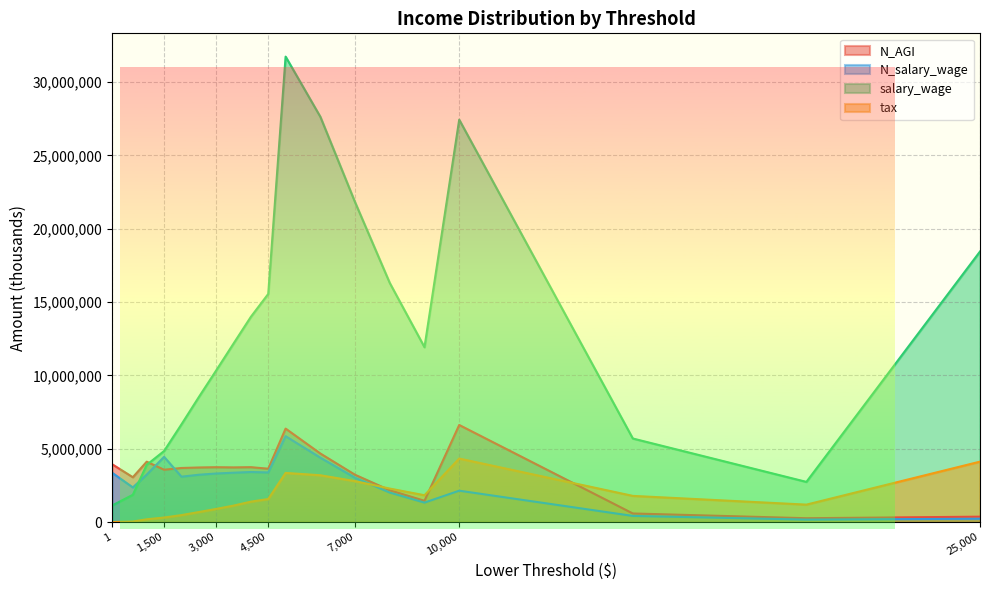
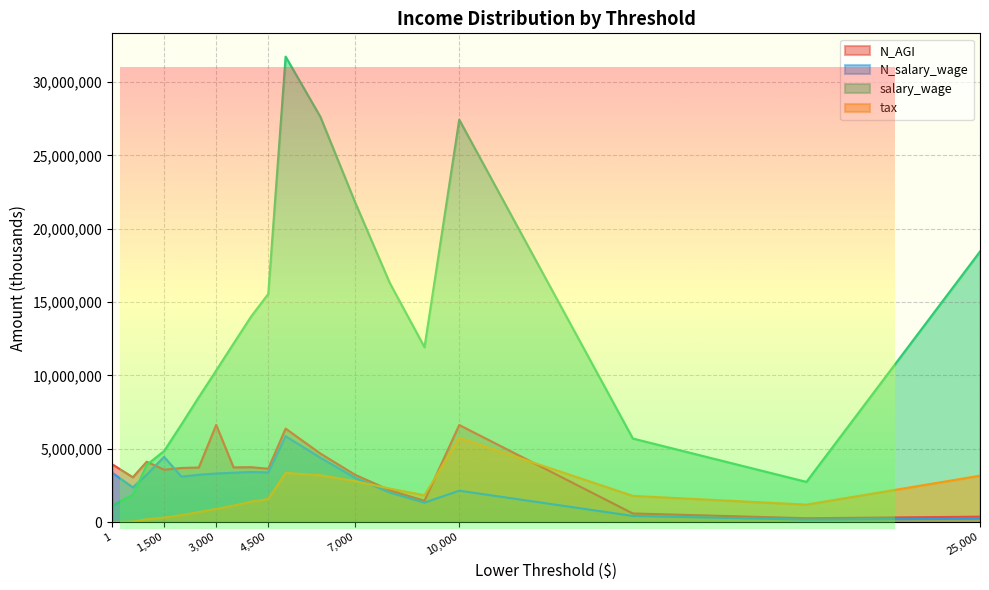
N_AGI, 3,000: 3,700,000 -> 6,600,000
tax, 10,000: 4,300,000 -> 5,800,000
tax, 25,000: 4,100,000 -> 3,200,000
